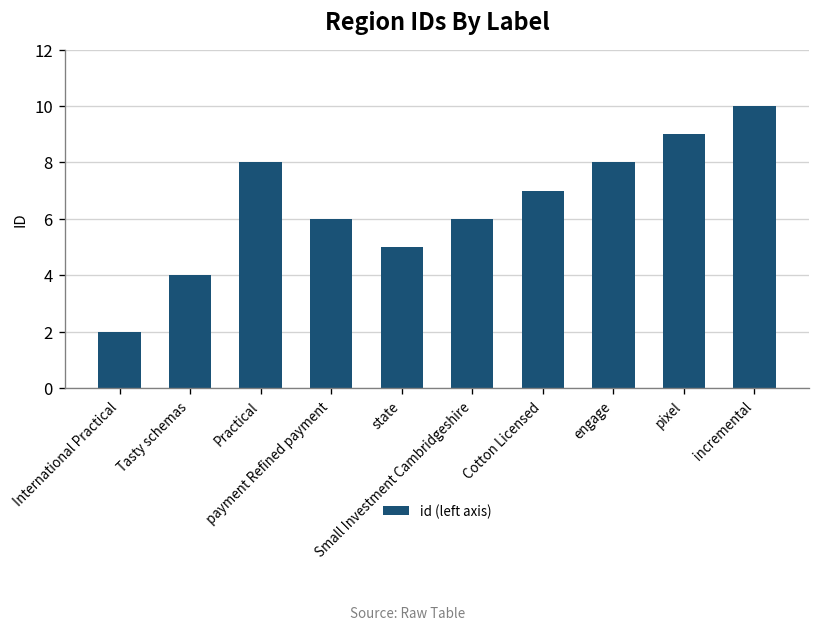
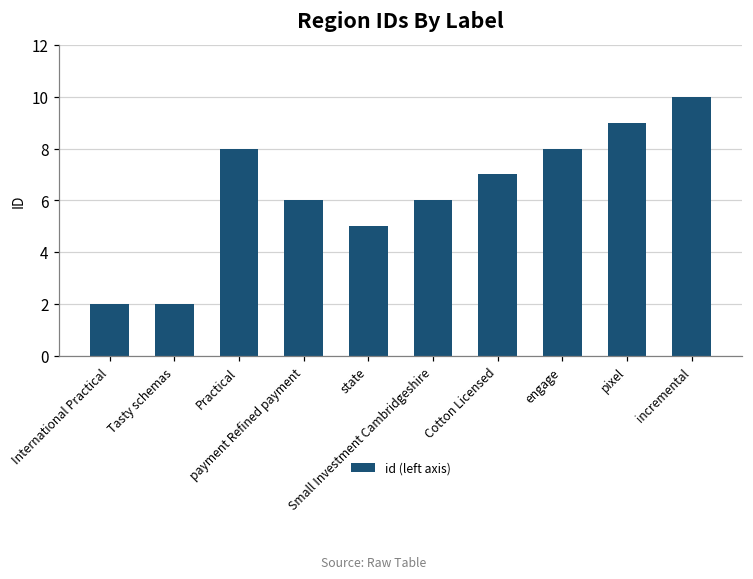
Tasty schemas: 4 -> 2
